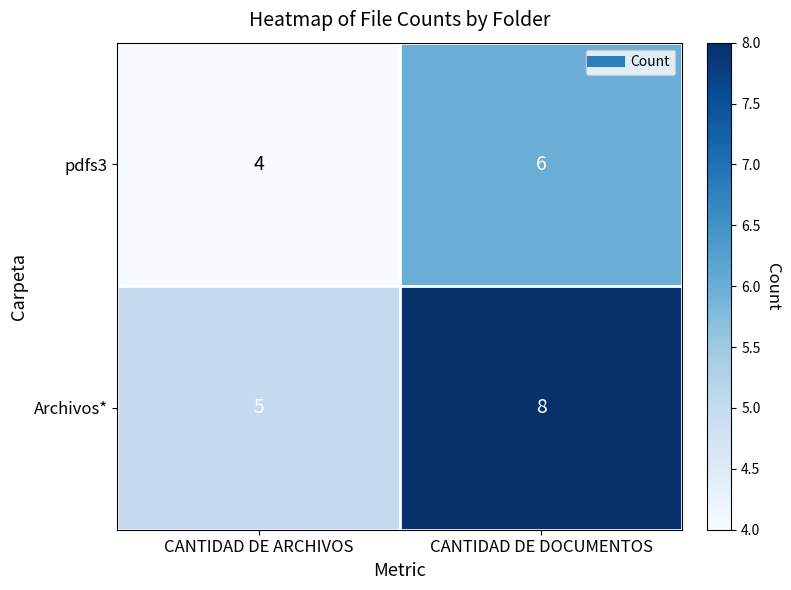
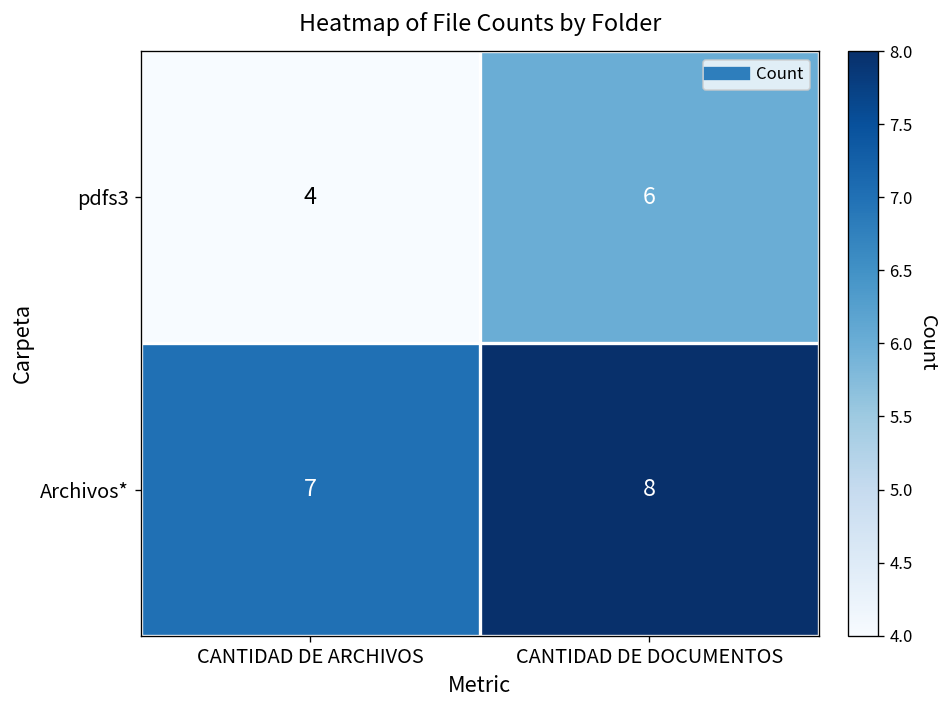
Archivos*, CANTIDAD DE ARCHIVOS: 5 -> 7
